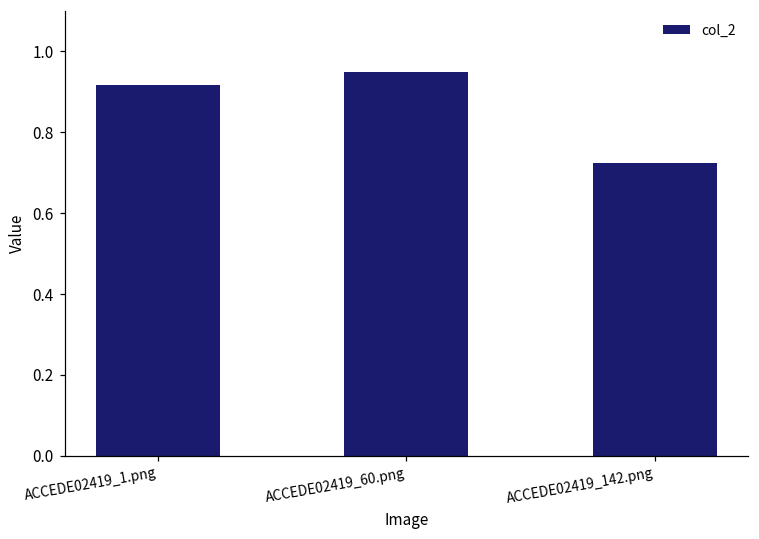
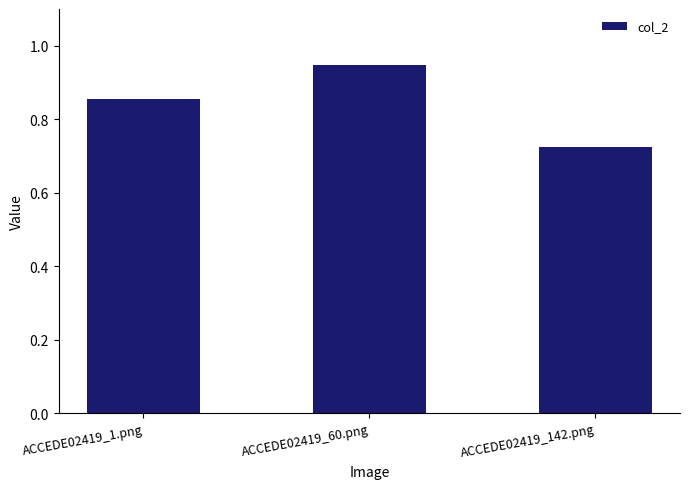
ACCEDE02419_1.png: 0.92 -> 0.86
